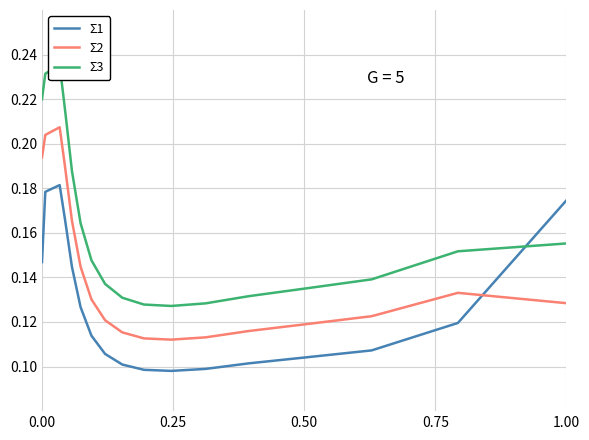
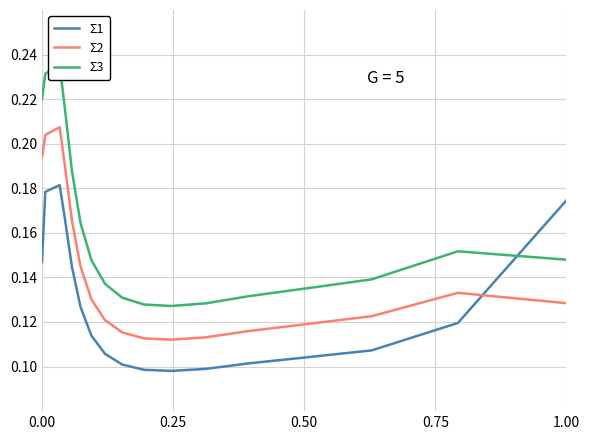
Σ3, 1.00: 0.155 -> 0.148
